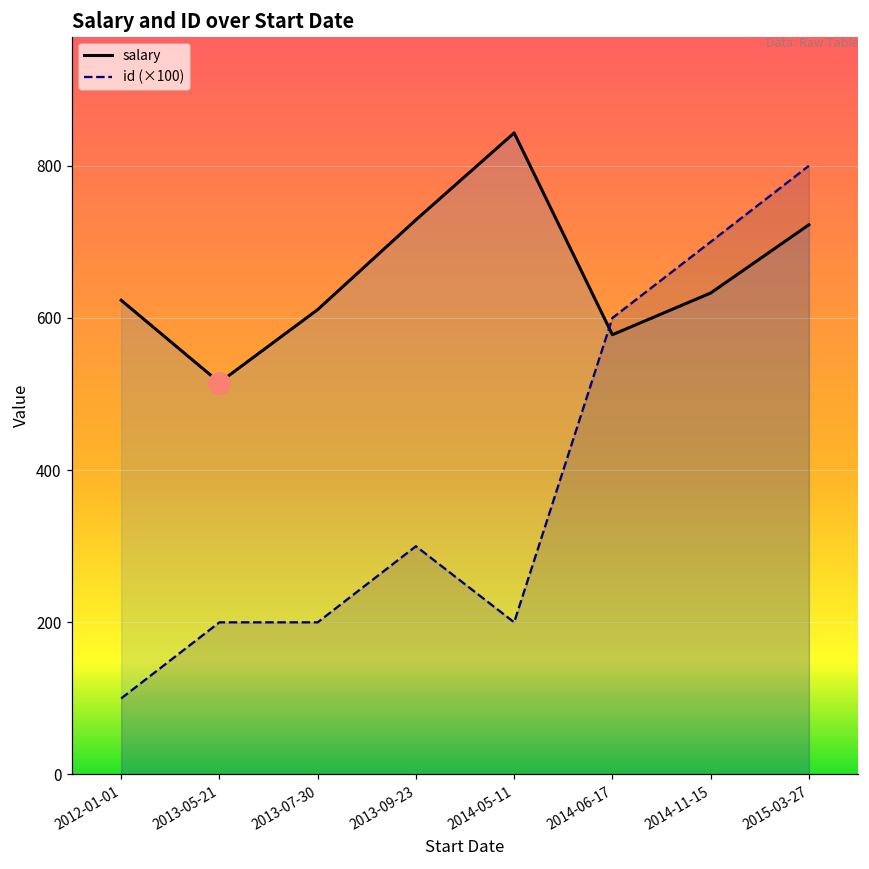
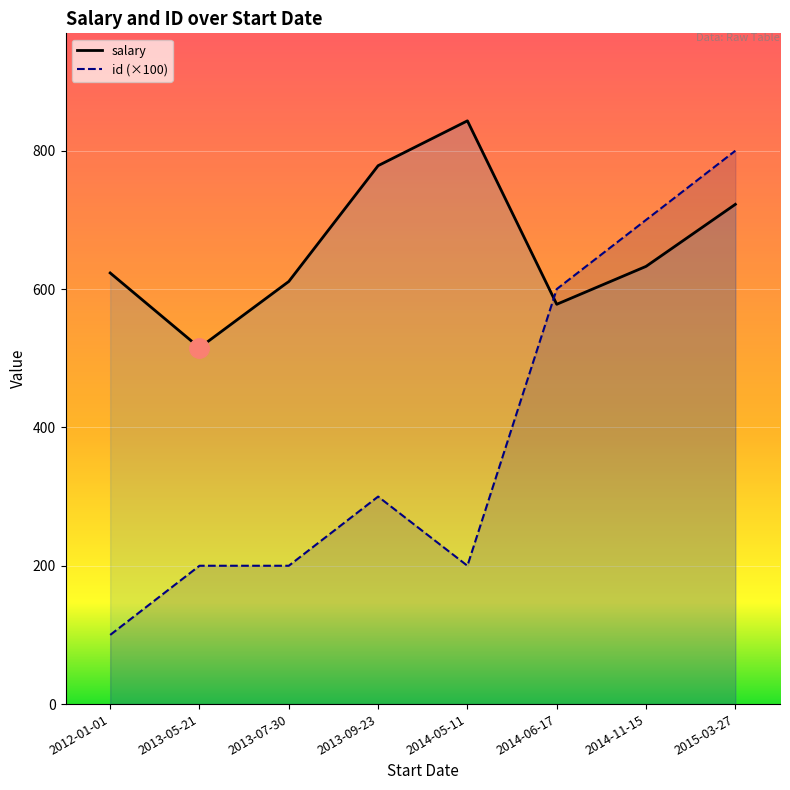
salary, 2013-09-23: 730 -> 780
